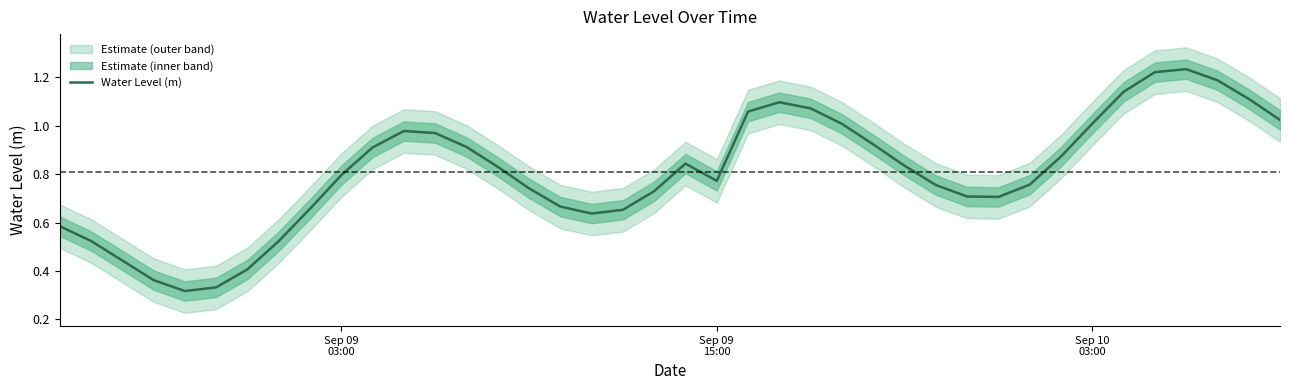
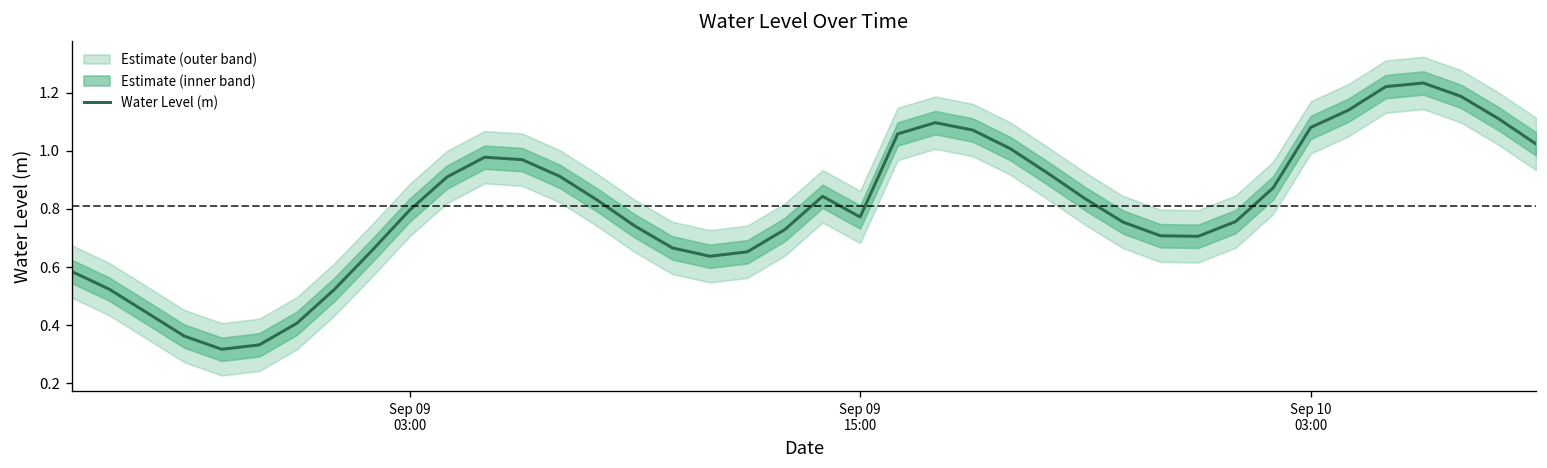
Water Level (m), Sep 10 03:00: 1.01 -> 1.08
